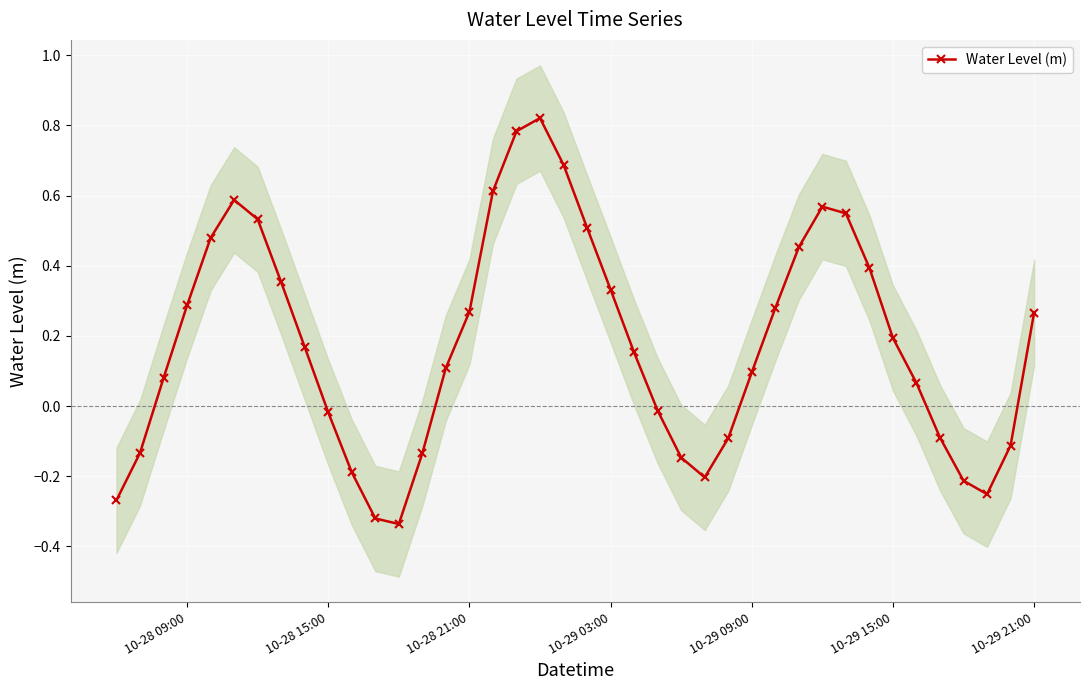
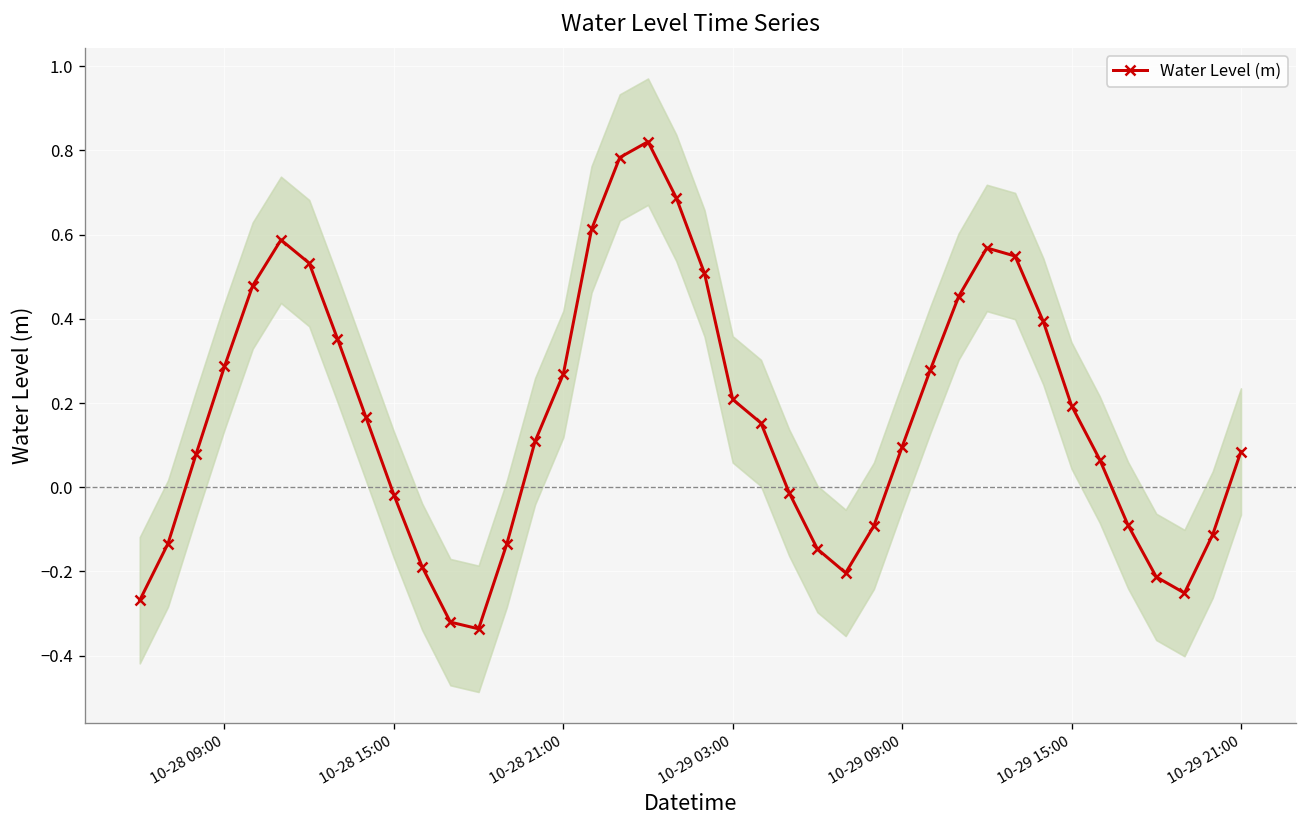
Water Level (m), 10-29 03:00: 0.33 -> 0.21
Water Level (m), 10-29 21:00: 0.27 -> 0.08
